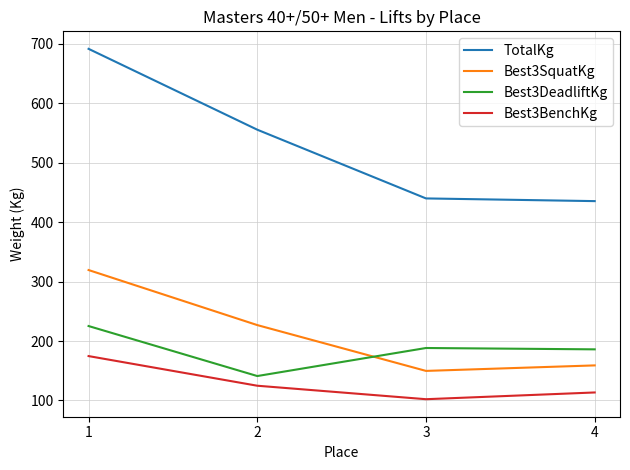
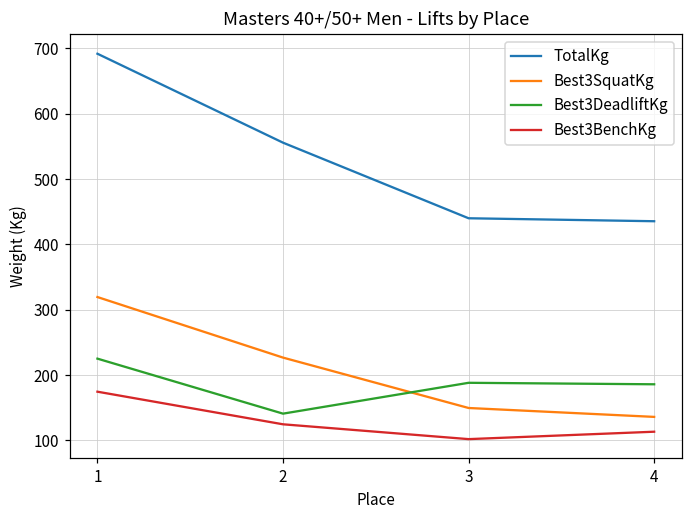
Best3SquatKg, 4: 160 -> 140
